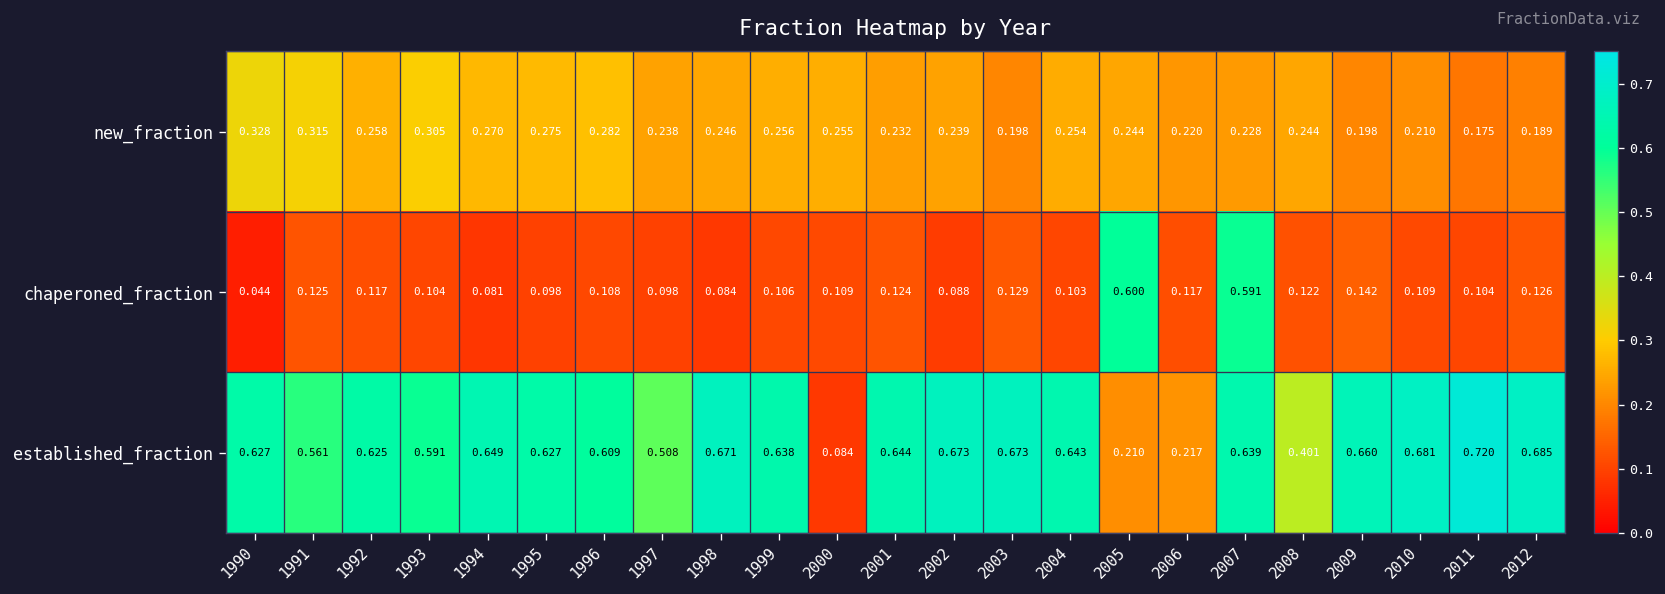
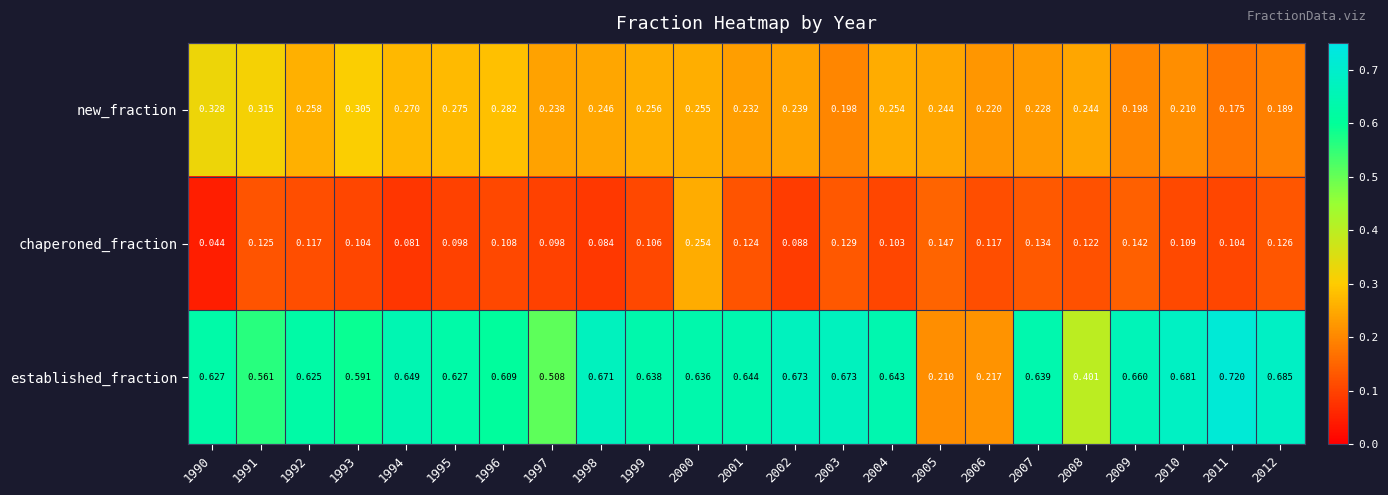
chaperoned_fraction, 2000: 0.109 -> 0.254
chaperoned_fraction, 2005: 0.600 -> 0.147
chaperoned_fraction, 2007: 0.591 -> 0.134
established_fraction, 2000: 0.084 -> 0.636
